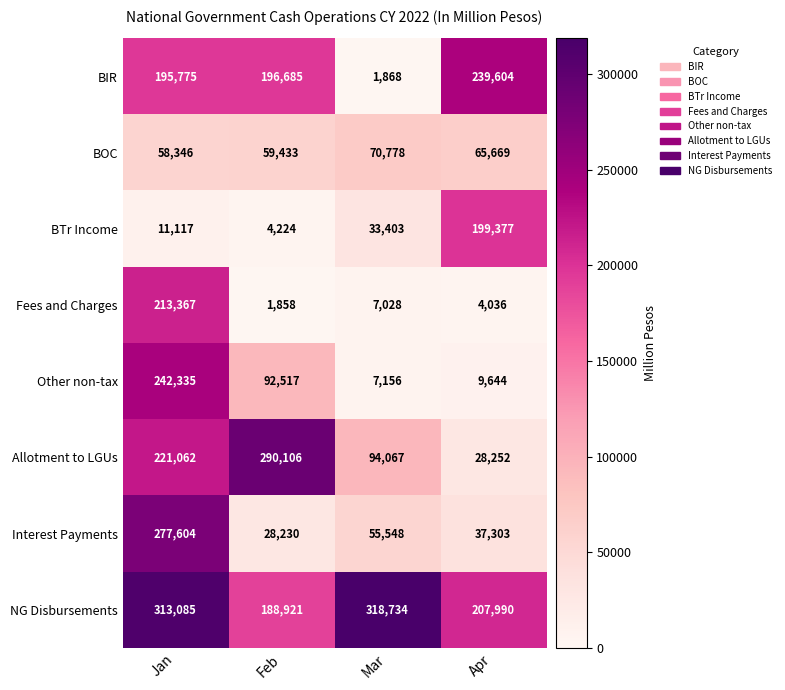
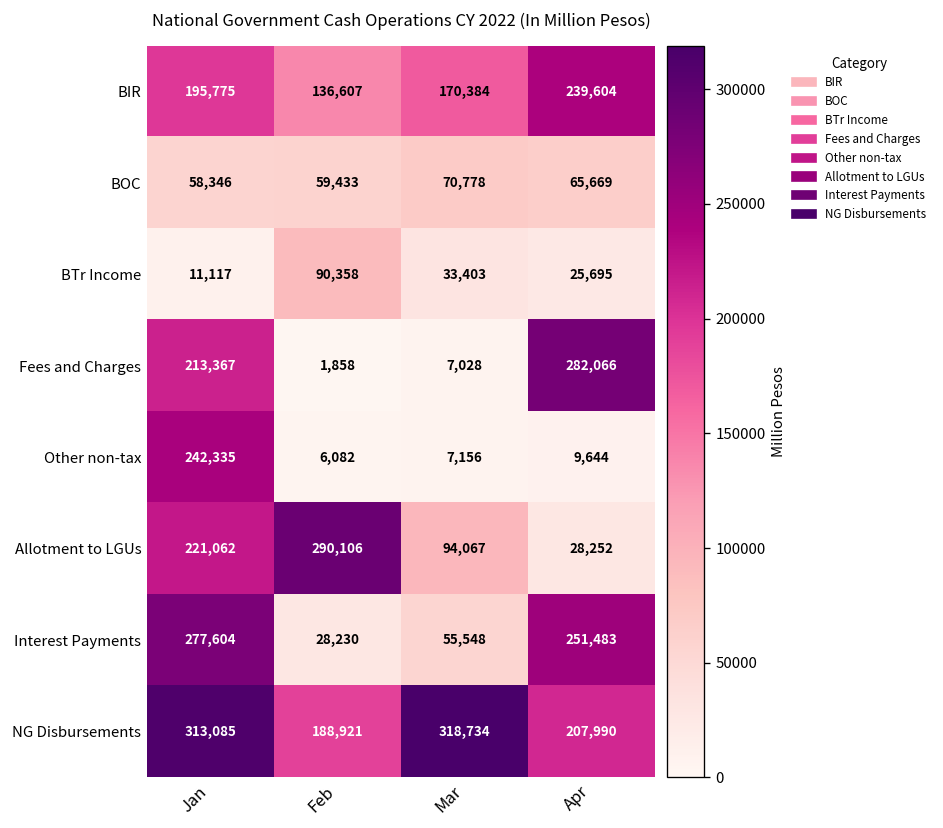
BIR, Feb: 196,685 -> 136,607
BIR, Mar: 1,868 -> 170,384
BTr Income, Feb: 4,224 -> 90,358
BTr Income, Apr: 199,377 -> 25,695
Fees and Charges, Apr: 4,036 -> 282,066
Other non-tax, Feb: 92,517 -> 6,082
Interest Payments, Apr: 37,303 -> 251,483
